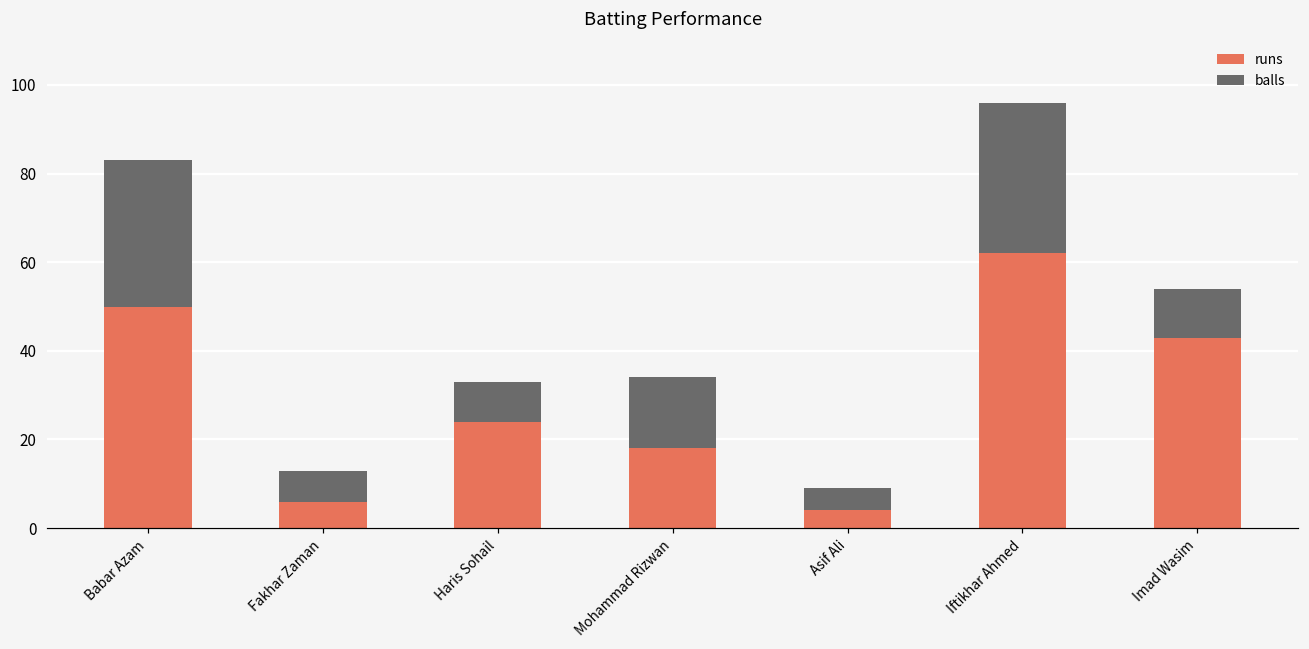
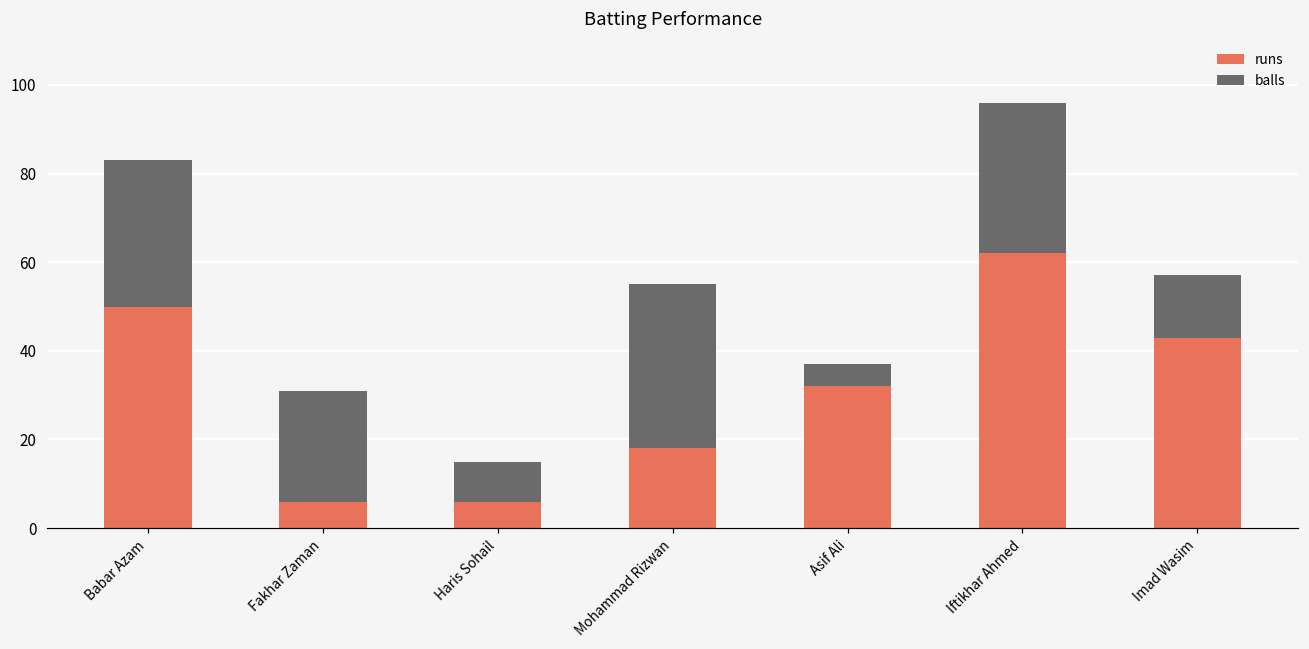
balls, Fakhar Zaman: 7 -> 25
runs, Haris Sohail: 24 -> 6
balls, Mohammad Rizwan: 16 -> 37
runs, Asif Ali: 4 -> 32
balls, Imad Wasim: 11 -> 14
